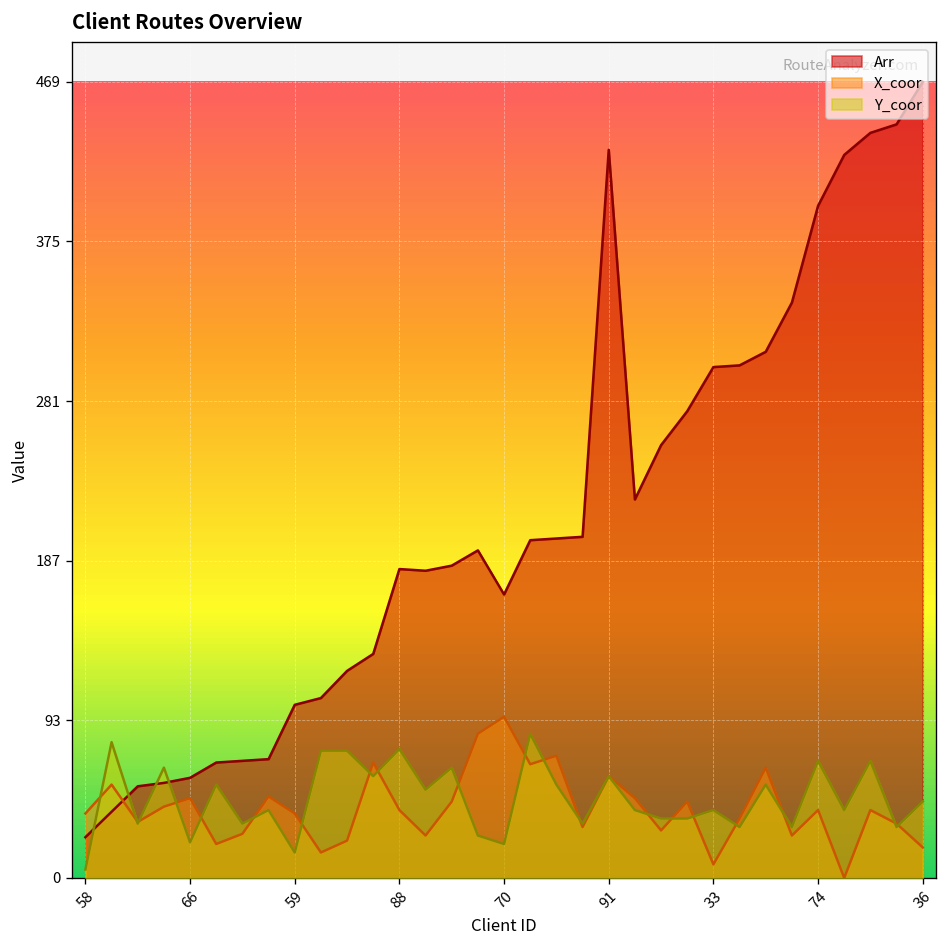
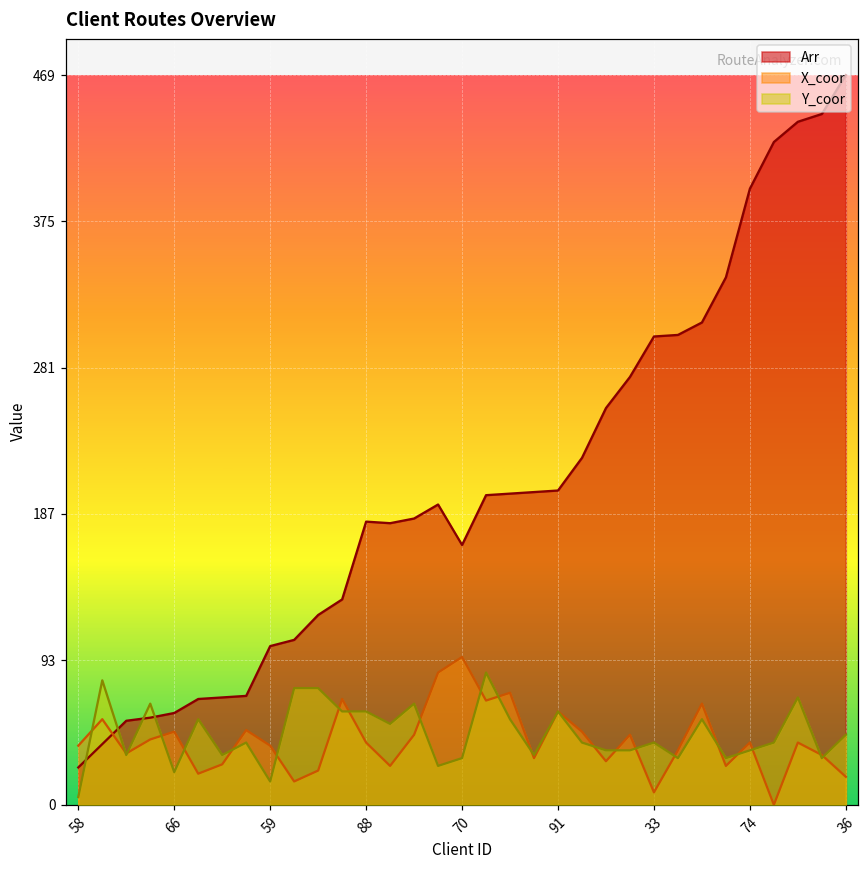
Y_coor, 88: 76 -> 60
Y_coor, 70: 20 -> 30
Arr, 91: 429 -> 202
Y_coor, 74: 69 -> 35
